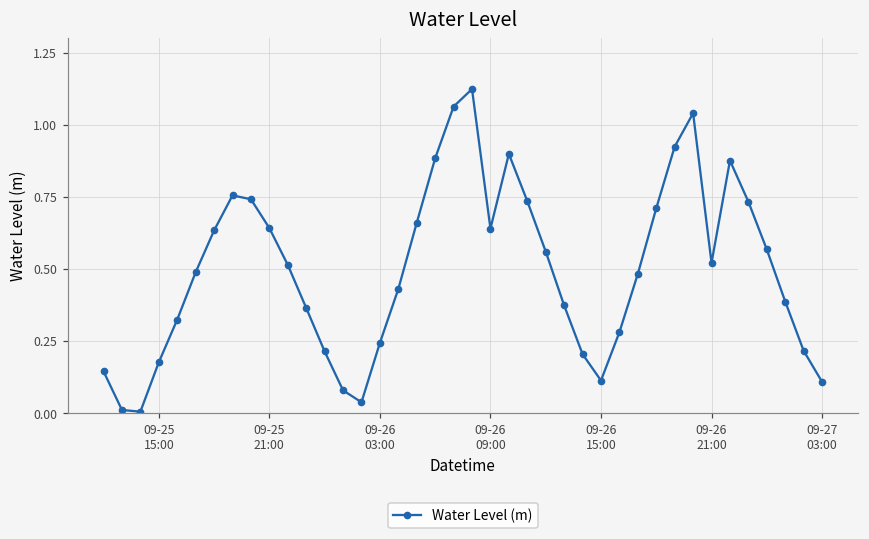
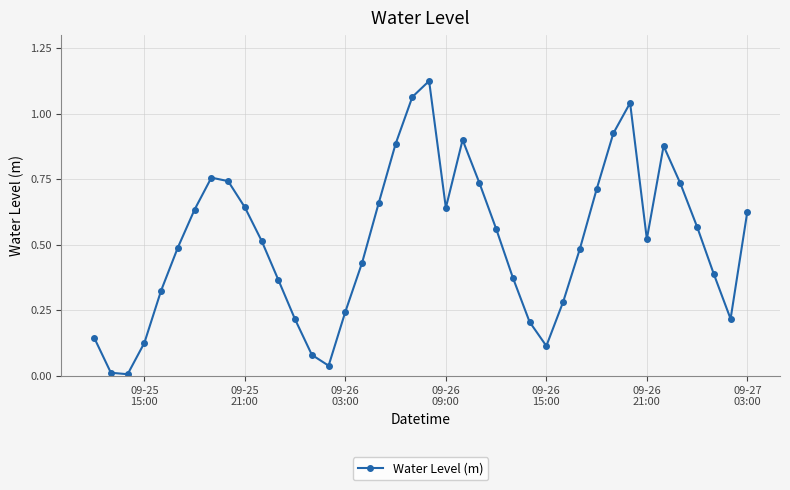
09-25 15:00: 0.18 -> 0.13
09-27 03:00: 0.11 -> 0.63
